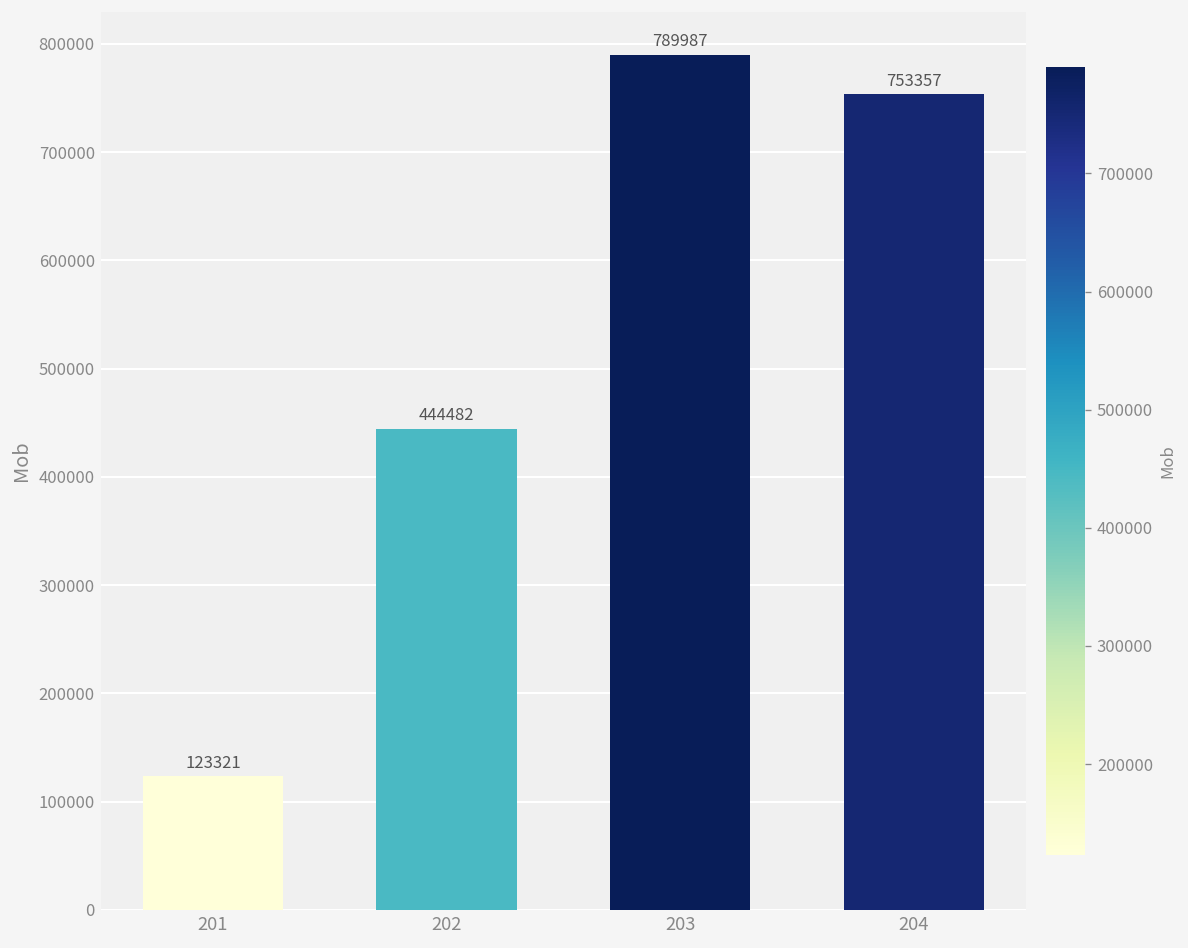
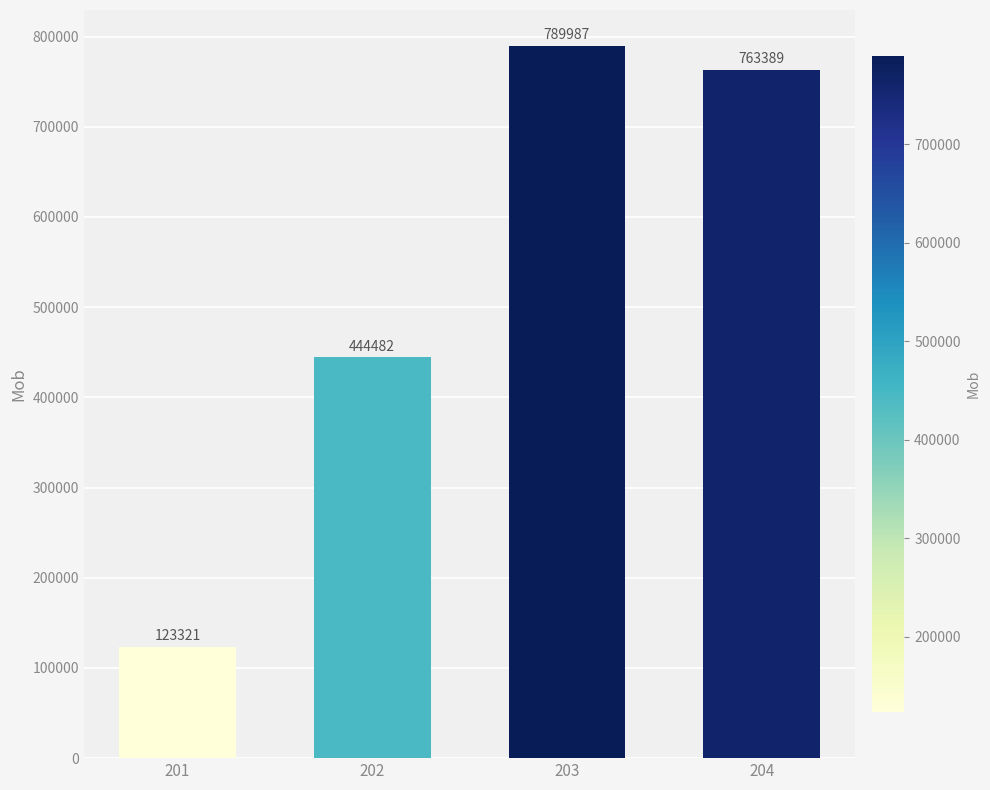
204: 753357 -> 763389
